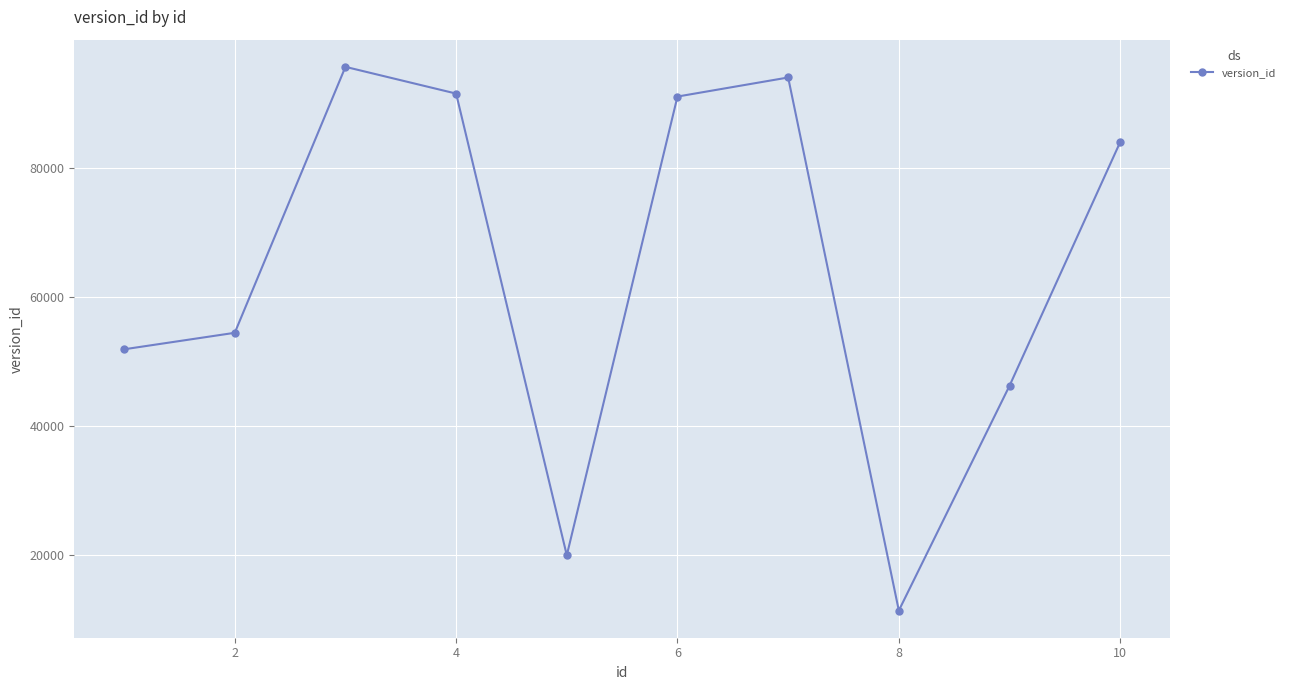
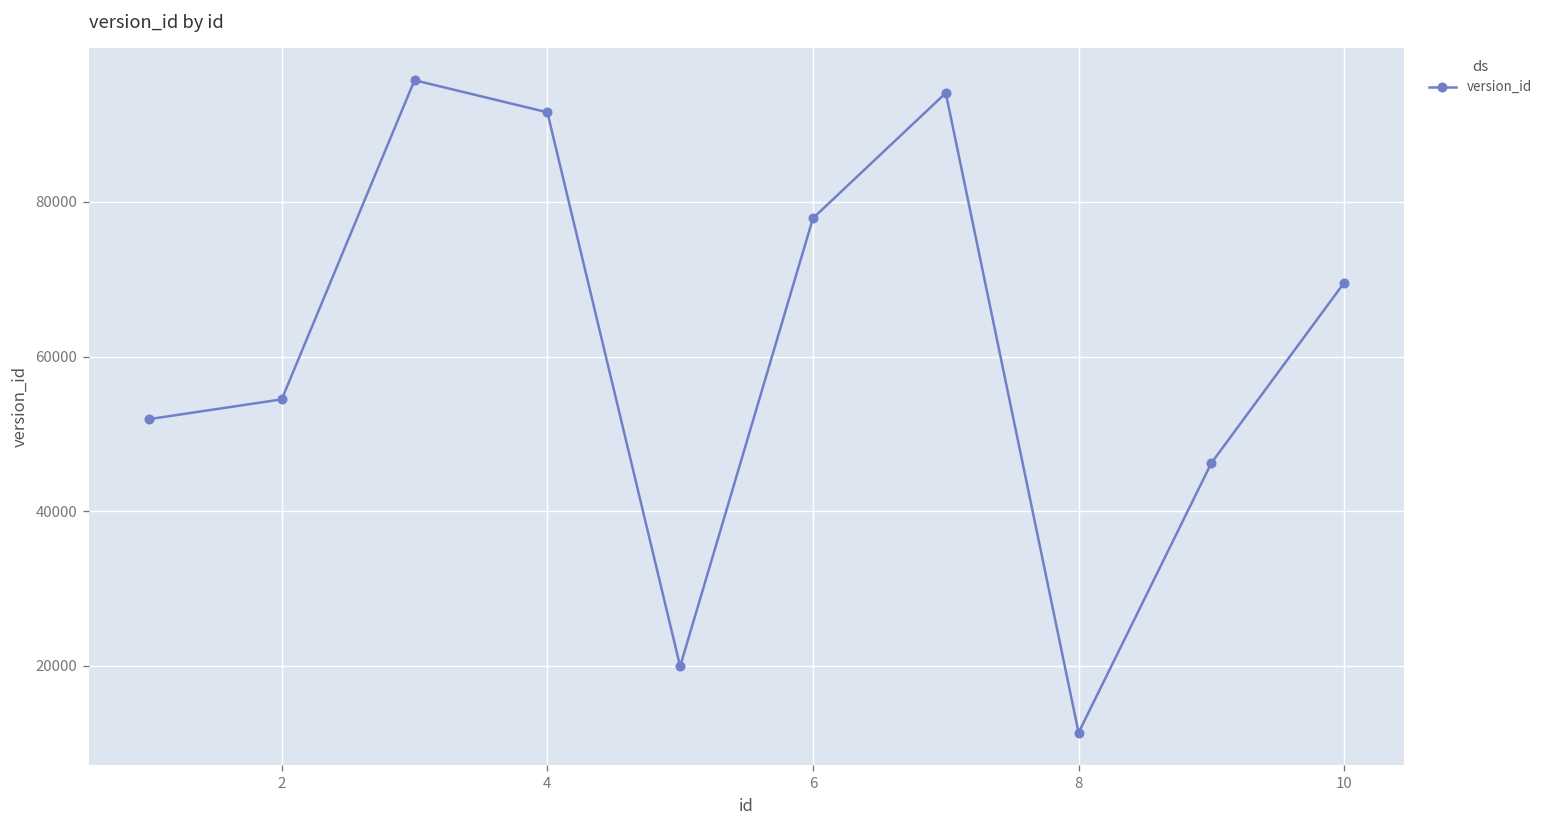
6: 91000 -> 78000
10: 84000 -> 70000
